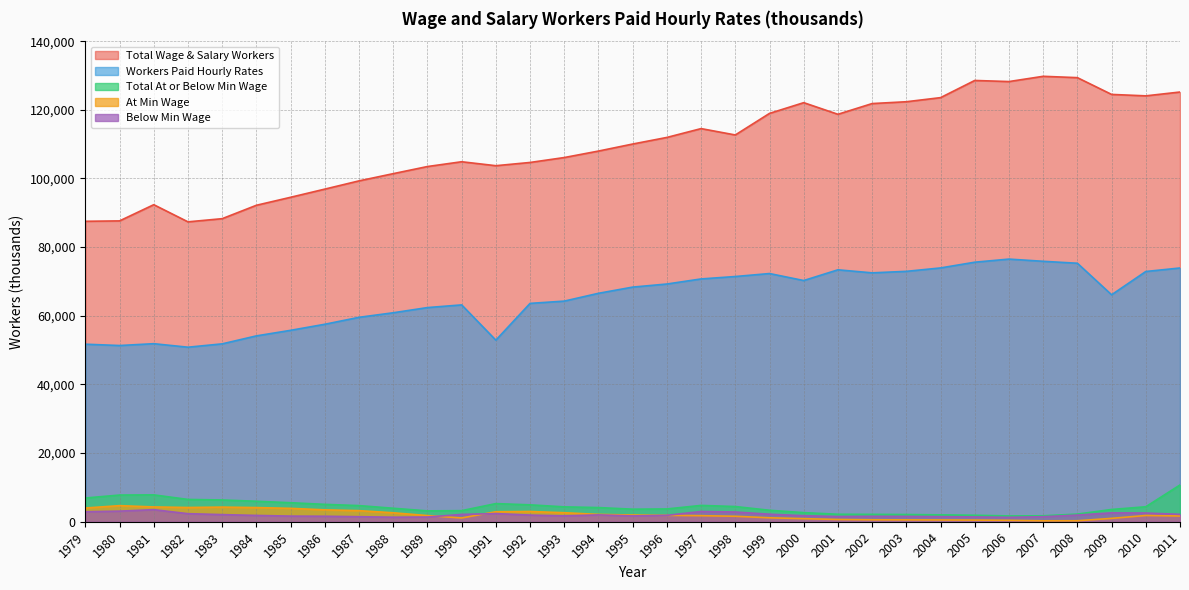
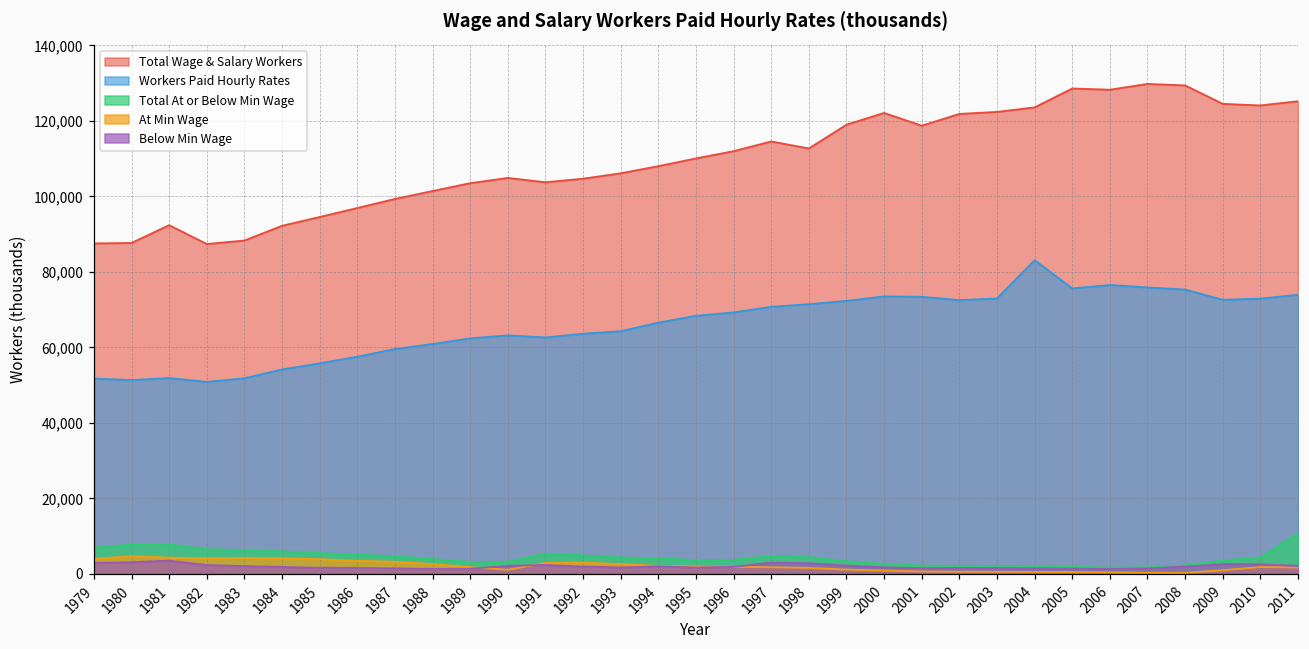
Workers Paid Hourly Rates, 1991: 53,000 -> 63,000
Workers Paid Hourly Rates, 2000: 70,000 -> 73,000
Workers Paid Hourly Rates, 2004: 74,000 -> 83,000
Workers Paid Hourly Rates, 2009: 66,000 -> 73,000
